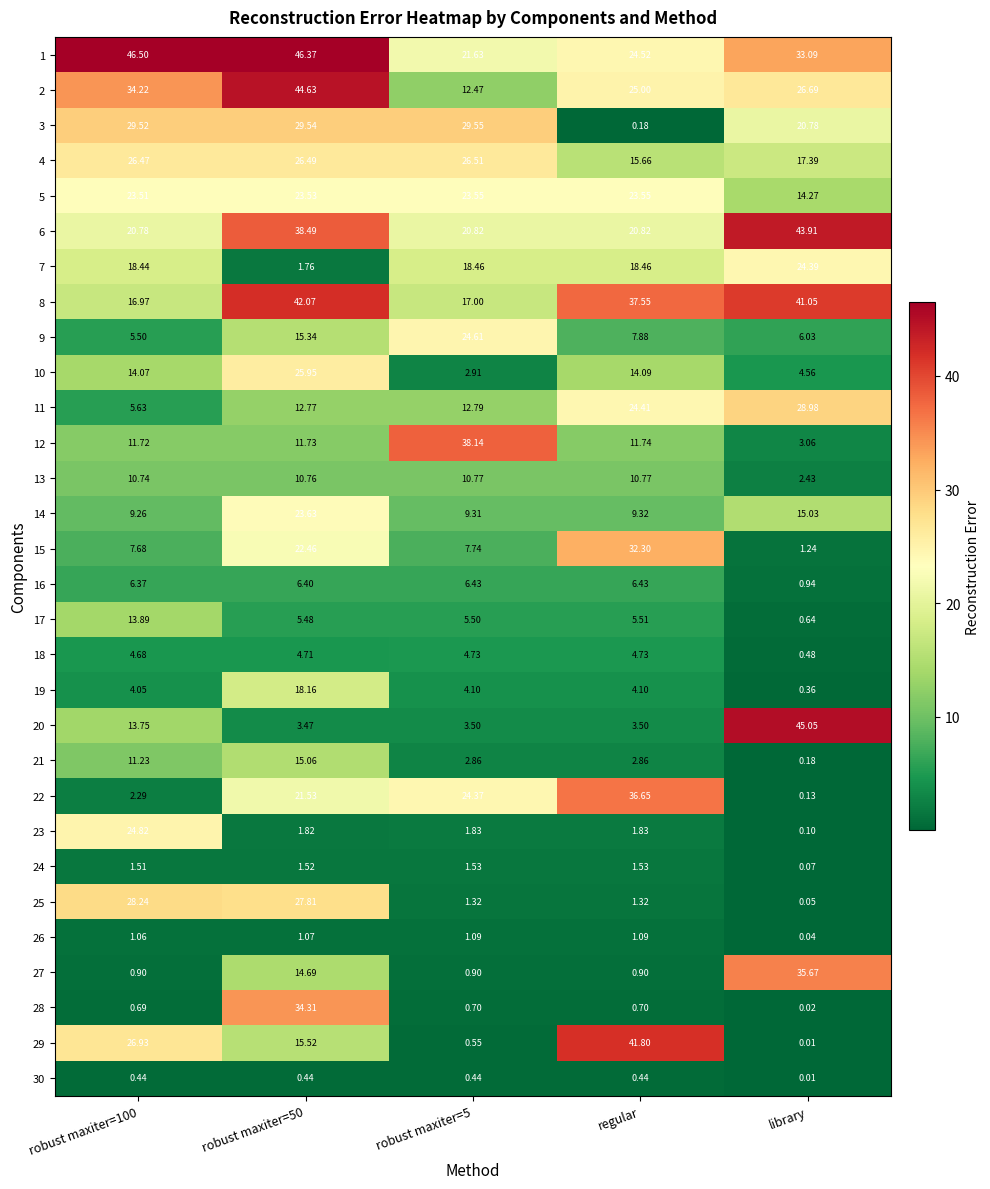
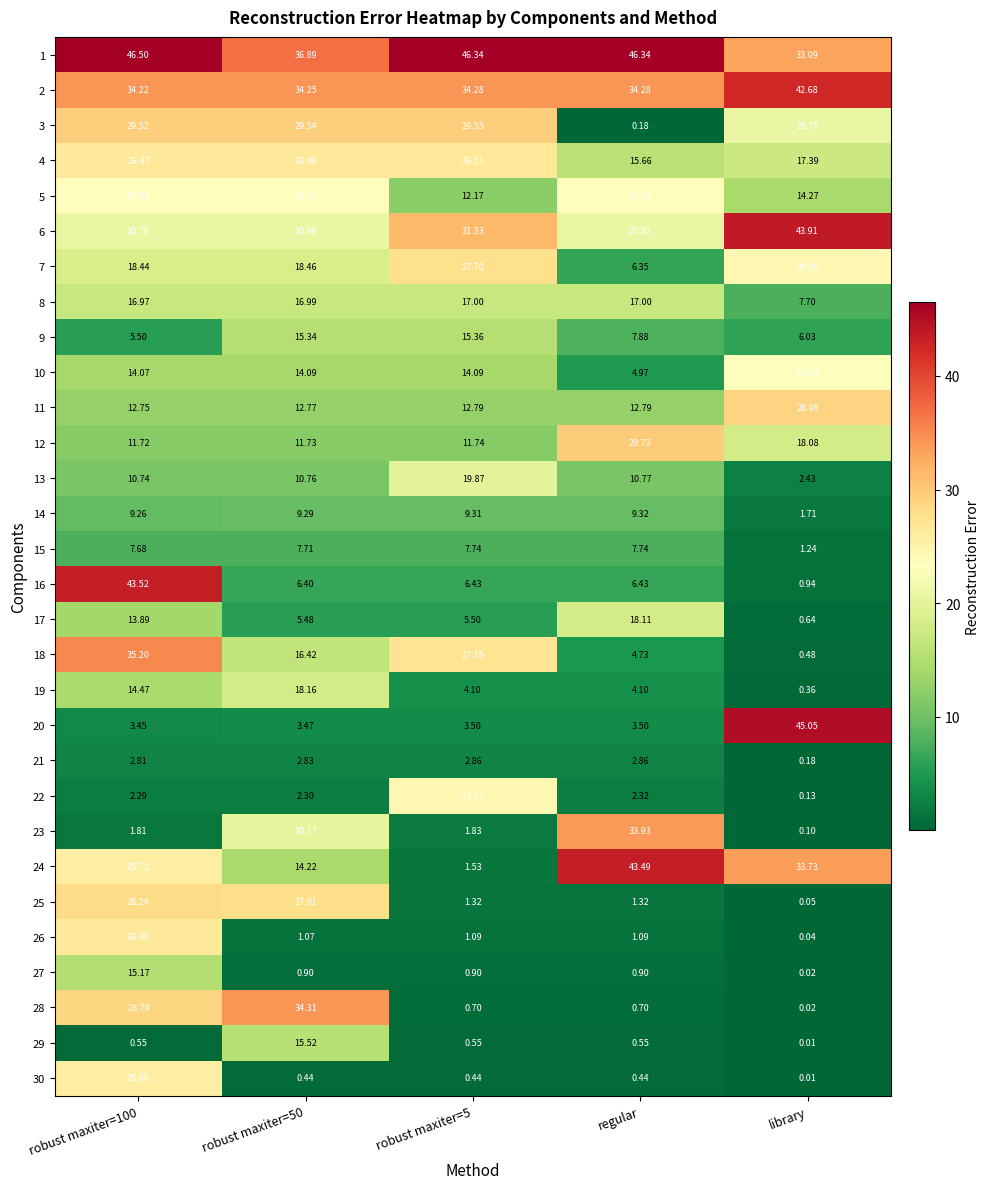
1, robust maxiter=50: 46.37 -> 36.89
1, robust maxiter=5: 21.63 -> 46.34
1, regular: 24.52 -> 46.34
2, robust maxiter=50: 44.63 -> 34.25
2, robust maxiter=5: 12.47 -> 34.28
2, regular: 25.00 -> 34.28
2, library: 26.69 -> 42.68
5, robust maxiter=5: 23.55 -> 12.17
6, robust maxiter=50: 38.49 -> 20.80
6, robust maxiter=5: 20.82 -> 31.33
7, robust maxiter=50: 1.76 -> 18.46
7, robust maxiter=5: 18.46 -> 27.70
7, regular: 18.46 -> 6.35
8, robust maxiter=50: 42.07 -> 16.99
8, regular: 37.55 -> 17.00
8, library: 41.05 -> 7.70
9, robust maxiter=5: 24.61 -> 15.36
10, robust maxiter=50: 25.95 -> 14.09
10, robust maxiter=5: 2.91 -> 14.09
10, regular: 14.09 -> 4.97
10, library: 4.56 -> 23.03
11, robust maxiter=100: 5.63 -> 12.75
11, regular: 24.41 -> 12.79
12, robust maxiter=5: 38.14 -> 11.74
12, regular: 11.74 -> 29.73
12, library: 3.06 -> 18.08
13, robust maxiter=5: 10.77 -> 19.87
14, robust maxiter=50: 23.63 -> 9.29
14, library: 15.03 -> 1.71
15, robust maxiter=50: 22.46 -> 7.71
15, regular: 32.30 -> 7.74
16, robust maxiter=100: 6.37 -> 43.52
17, regular: 5.51 -> 18.11
18, robust maxiter=100: 4.68 -> 35.20
18, robust maxiter=50: 4.71 -> 16.42
18, robust maxiter=5: 4.73 -> 27.15
19, robust maxiter=100: 4.05 -> 14.47
20, robust maxiter=100: 13.75 -> 3.45
21, robust maxiter=100: 11.23 -> 2.81
21, robust maxiter=50: 15.06 -> 2.83
22, robust maxiter=50: 21.53 -> 2.30
22, regular: 36.65 -> 2.32
23, robust maxiter=100: 24.82 -> 1.81
23, robust maxiter=50: 1.82 -> 20.17
23, regular: 1.83 -> 33.93
24, robust maxiter=100: 1.51 -> 25.72
24, robust maxiter=50: 1.52 -> 14.22
24, regular: 1.53 -> 43.49
24, library: 0.07 -> 33.73
26, robust maxiter=100: 1.06 -> 26.40
27, robust maxiter=100: 0.90 -> 15.17
27, robust maxiter=50: 14.69 -> 0.90
27, library: 35.67 -> 0.02
28, robust maxiter=100: 0.69 -> 28.79
29, robust maxiter=100: 26.93 -> 0.55
29, regular: 41.80 -> 0.55
30, robust maxiter=100: 0.44 -> 25.68
